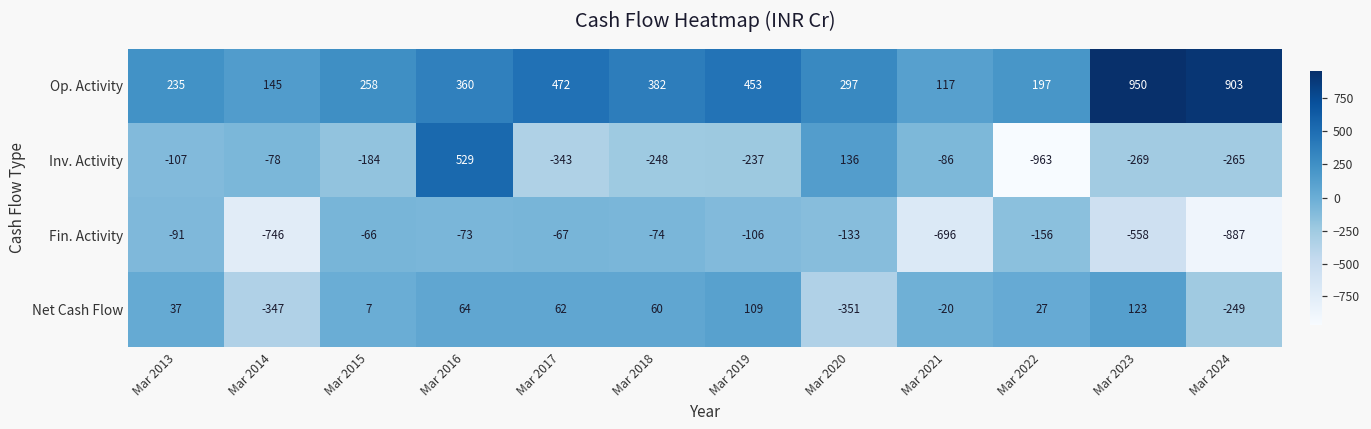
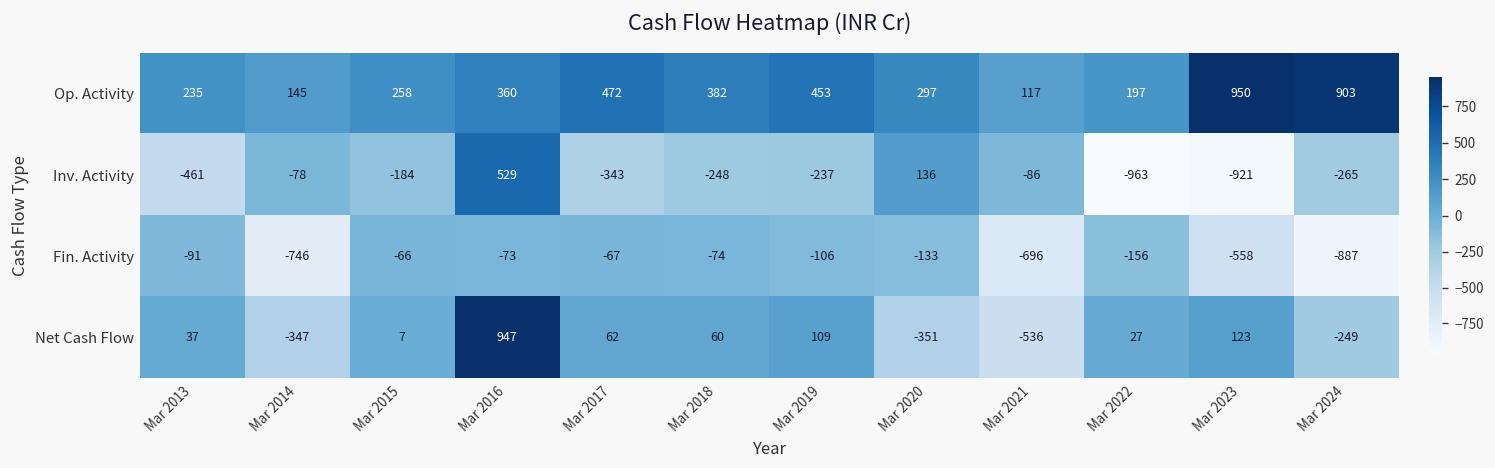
Inv. Activity, Mar 2013: -107 -> -461
Inv. Activity, Mar 2023: -269 -> -921
Net Cash Flow, Mar 2016: 64 -> 947
Net Cash Flow, Mar 2021: -20 -> -536
